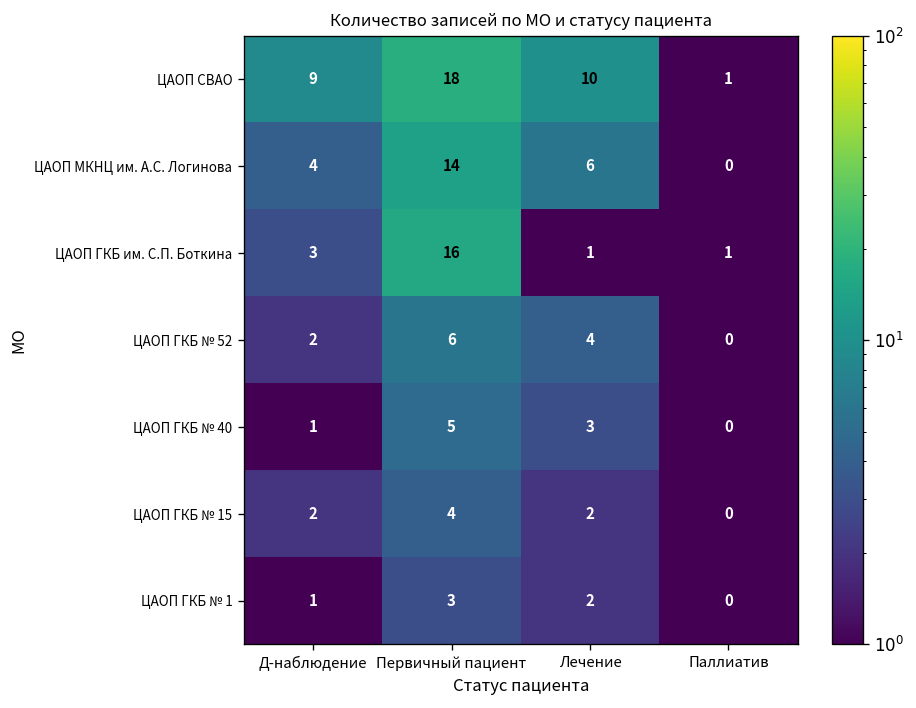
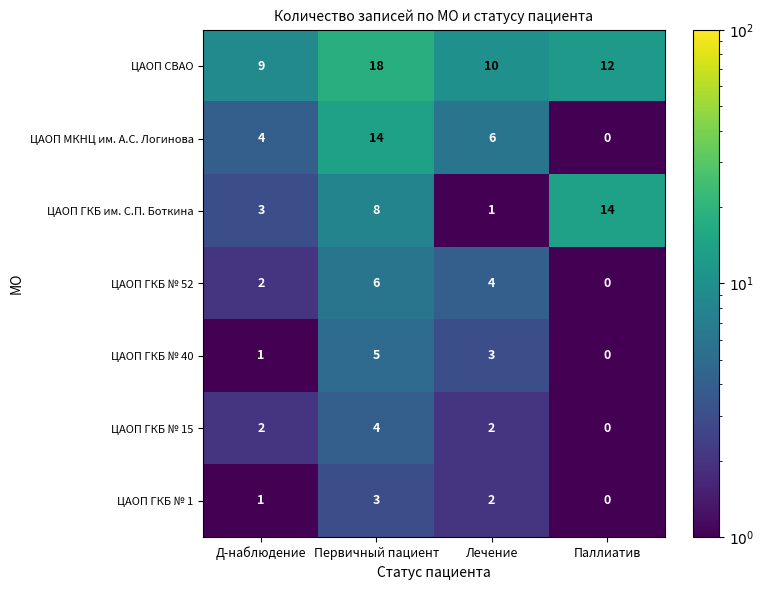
ЦАОП СВАО, Паллиатив: 1 -> 12
ЦАОП ГКБ им. С.П. Боткина, Первичный пациент: 16 -> 8
ЦАОП ГКБ им. С.П. Боткина, Паллиатив: 1 -> 14
